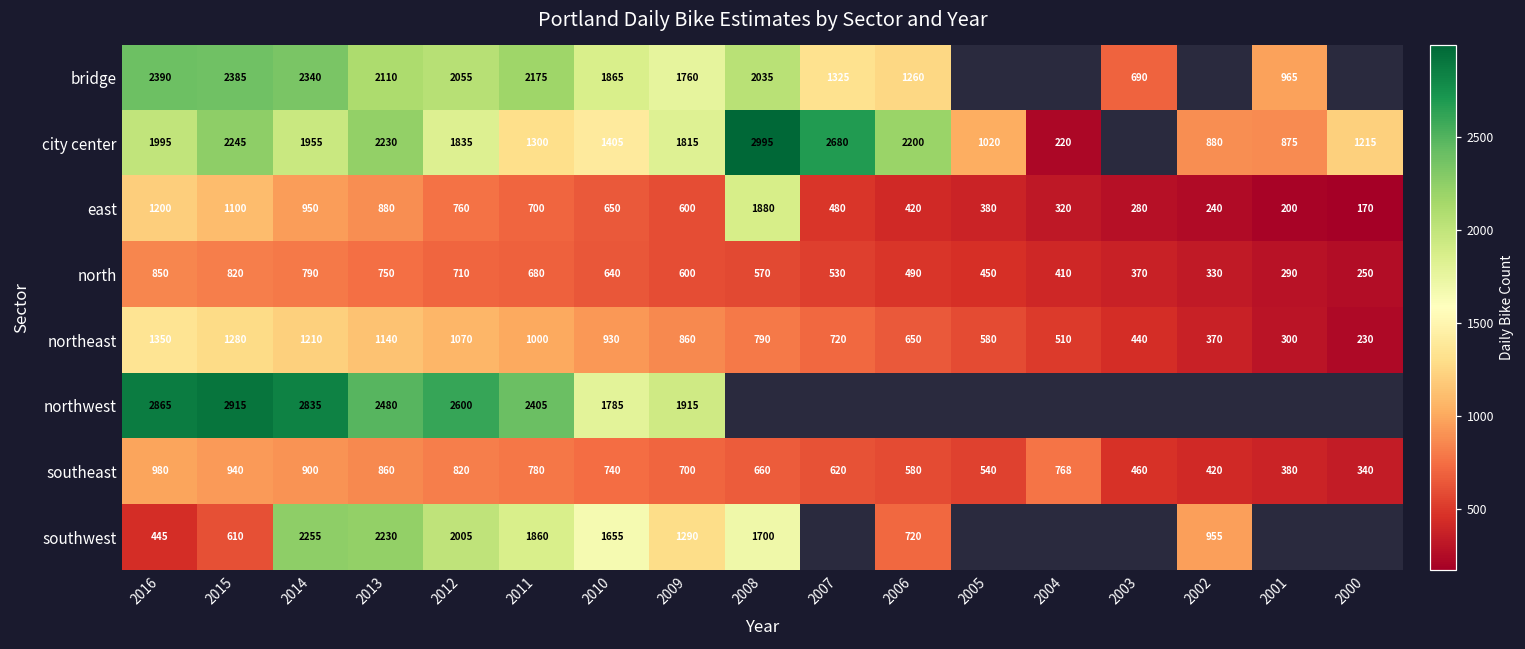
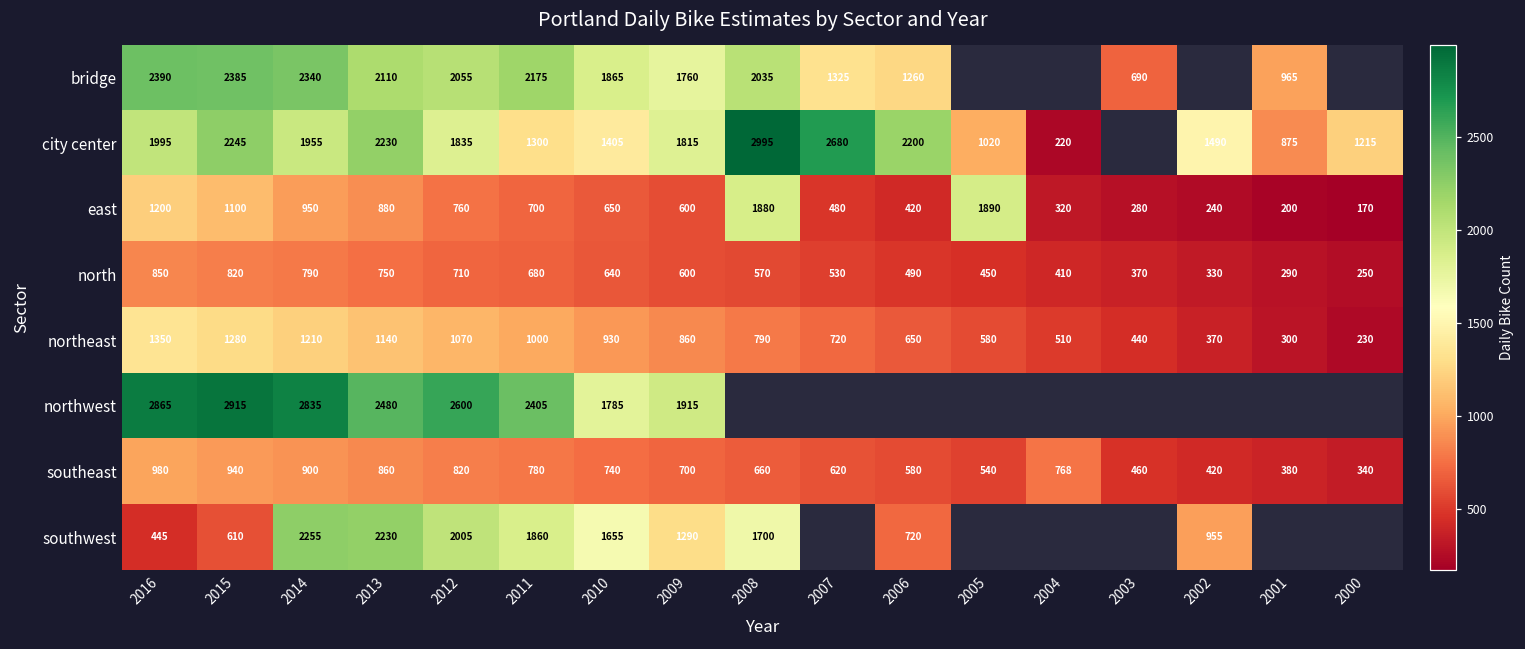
city center, 2002: 880 -> 1490
east, 2005: 380 -> 1890
